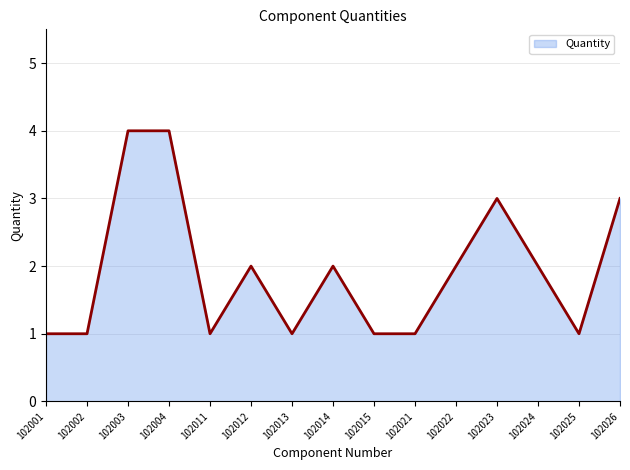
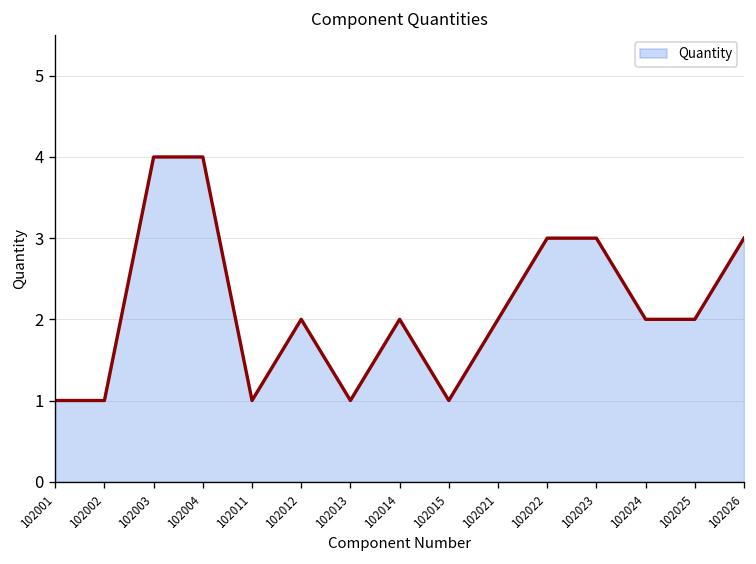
102021: 1 -> 2
102022: 2 -> 3
102025: 1 -> 2
